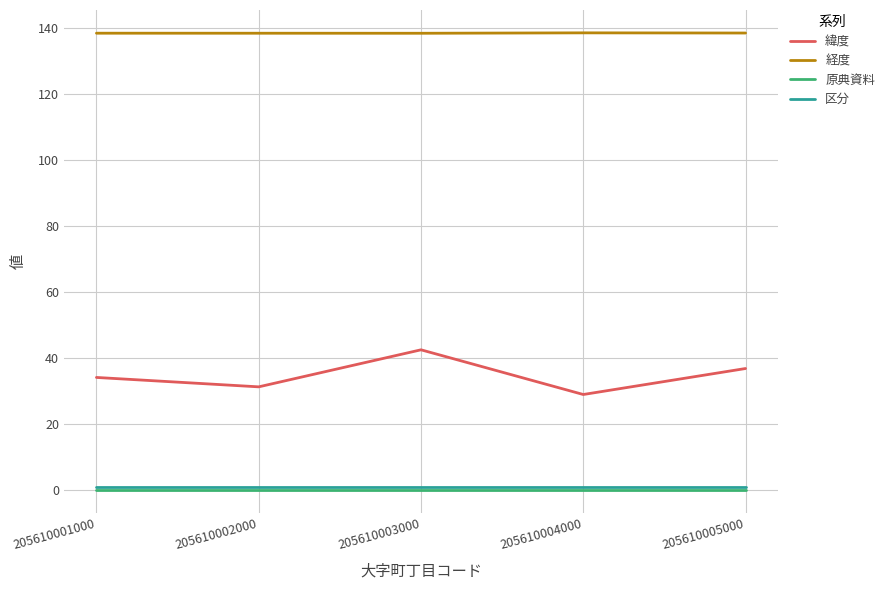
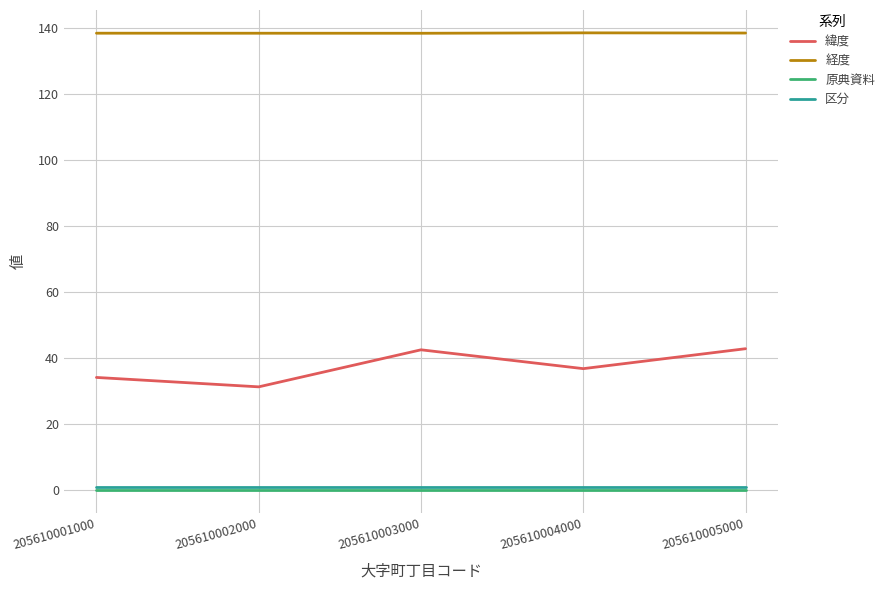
緯度, 205610004000: 29 -> 37
緯度, 205610005000: 37 -> 43
